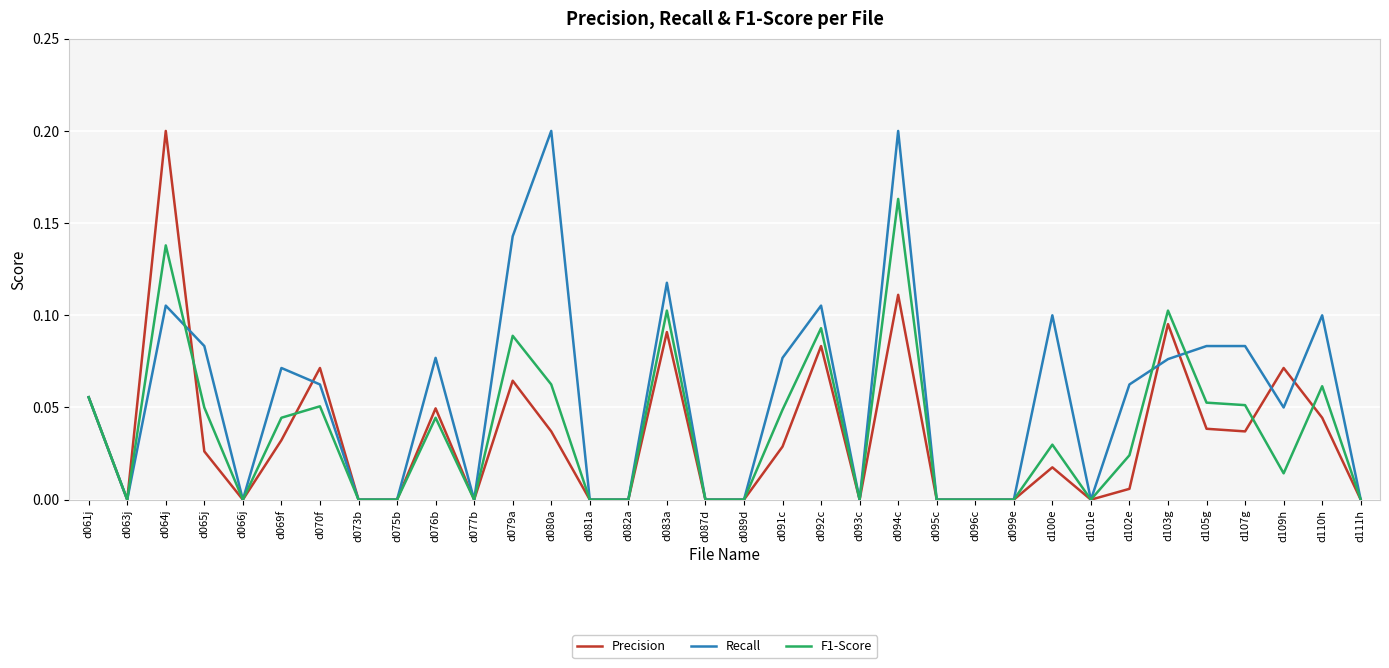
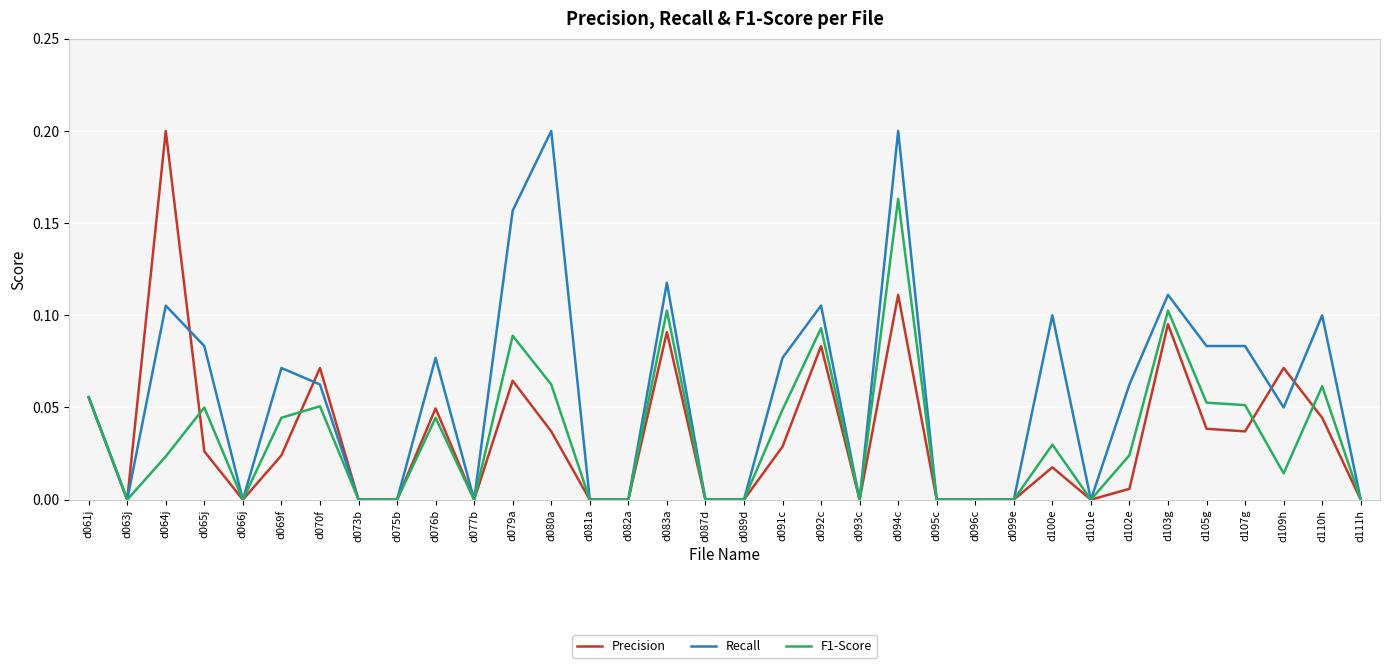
F1-Score, d064j: 0.138 -> 0.023
Precision, d069f: 0.032 -> 0.024
Recall, d079a: 0.143 -> 0.157
Recall, d103g: 0.076 -> 0.111
